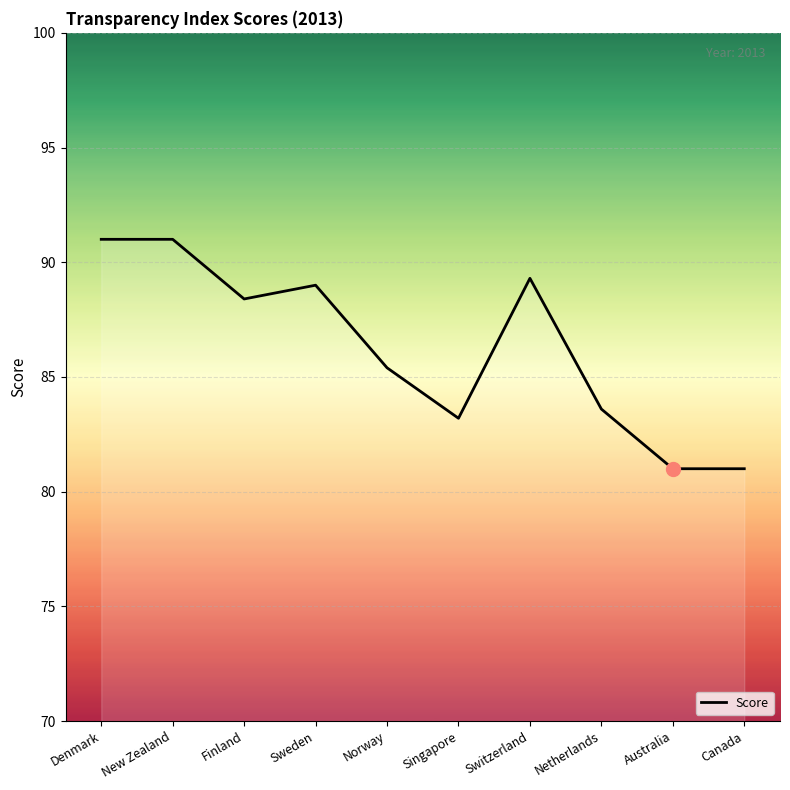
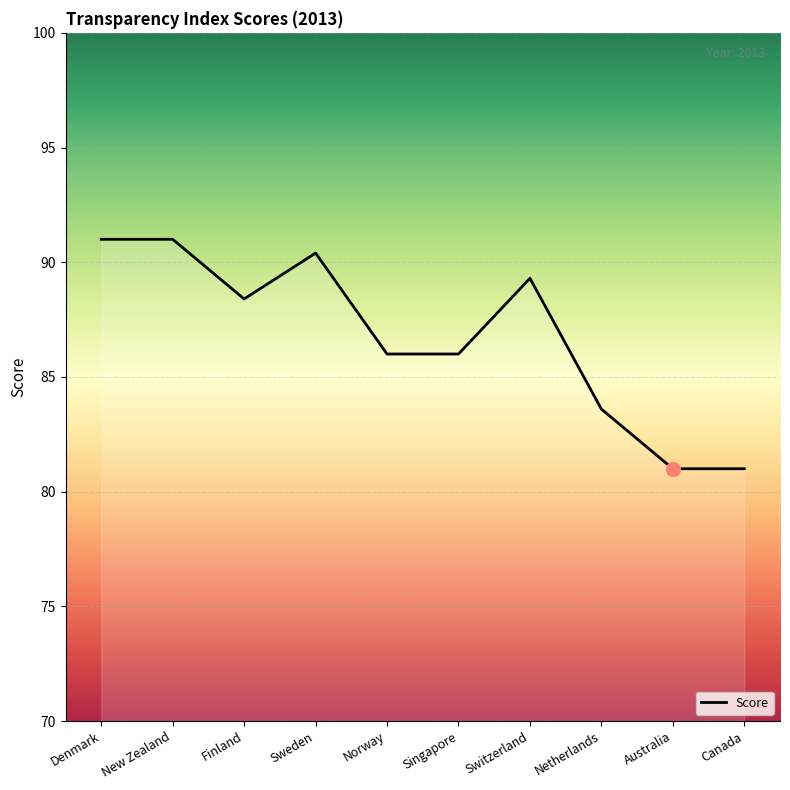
Score, Sweden: 89.0 -> 90.4
Score, Norway: 85.4 -> 86.0
Score, Singapore: 83.2 -> 86.0
